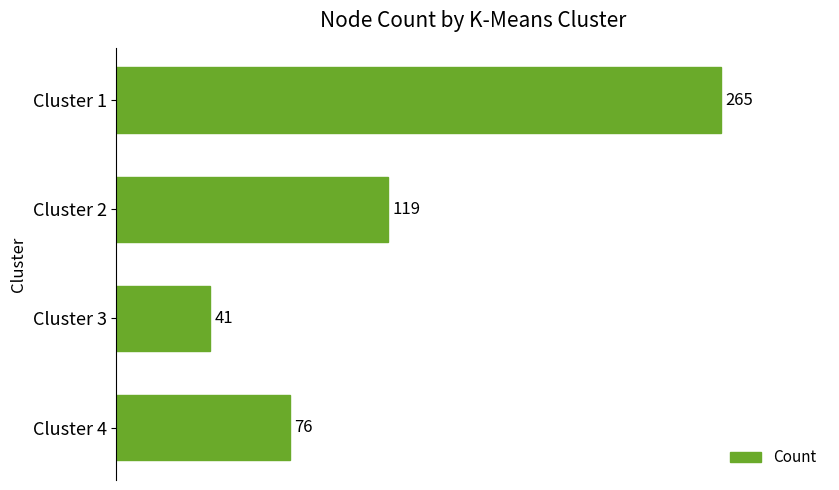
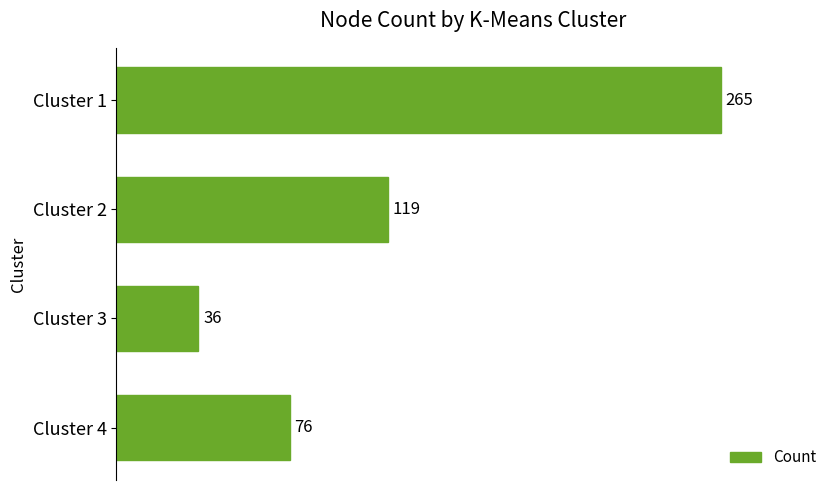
Cluster 3: 41 -> 36
